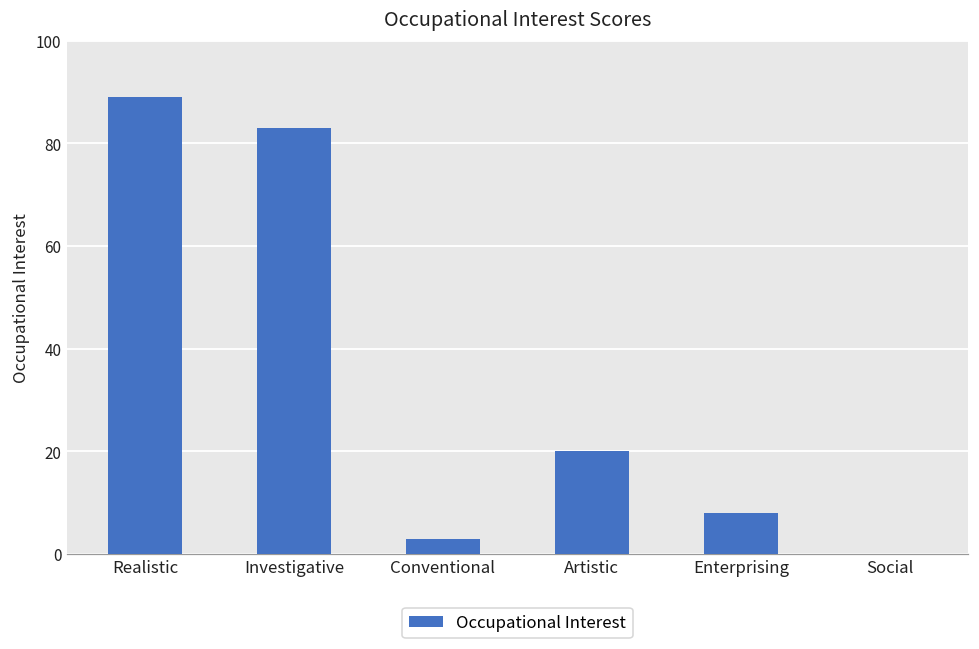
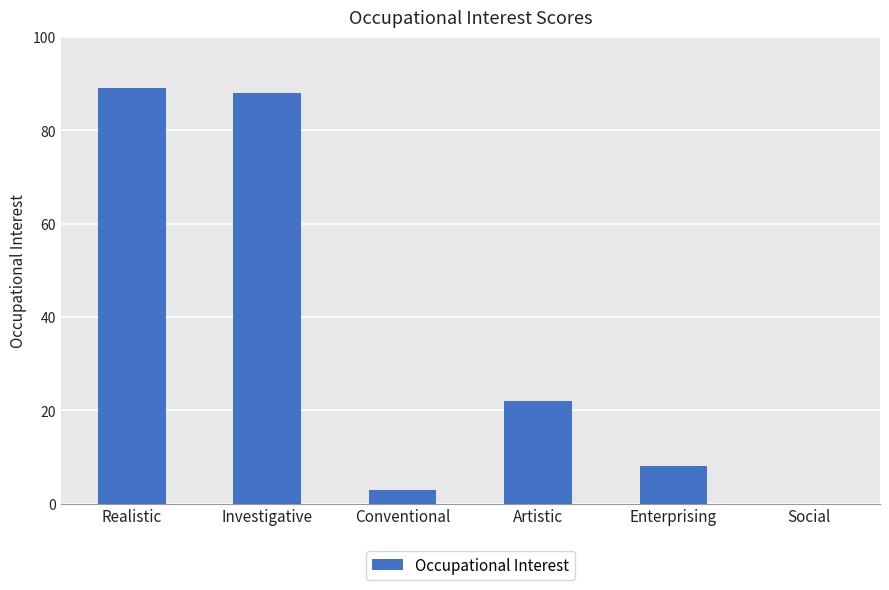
Investigative: 83 -> 88
Artistic: 20 -> 22
